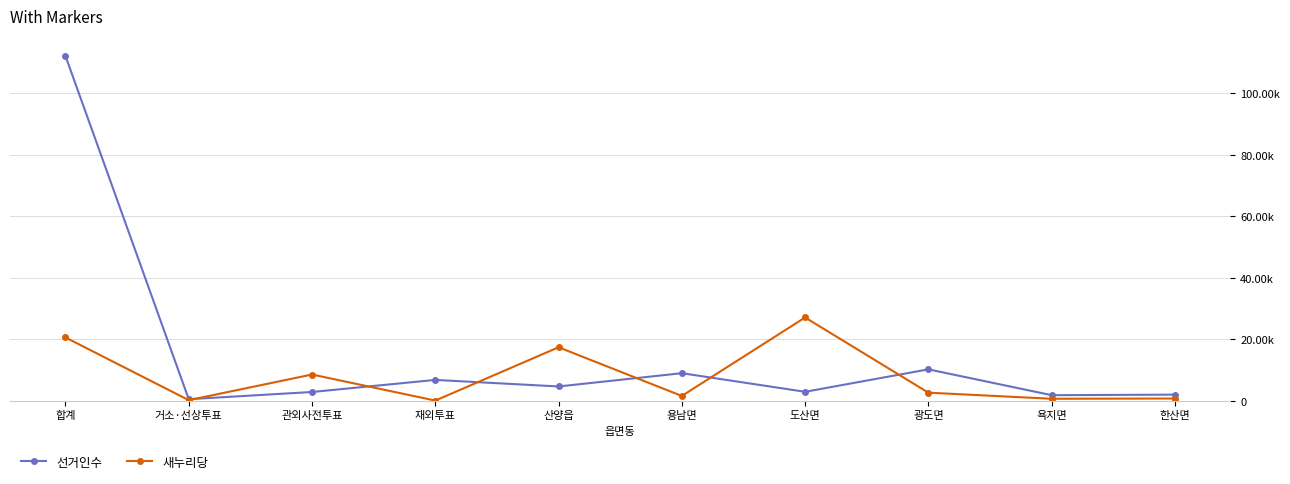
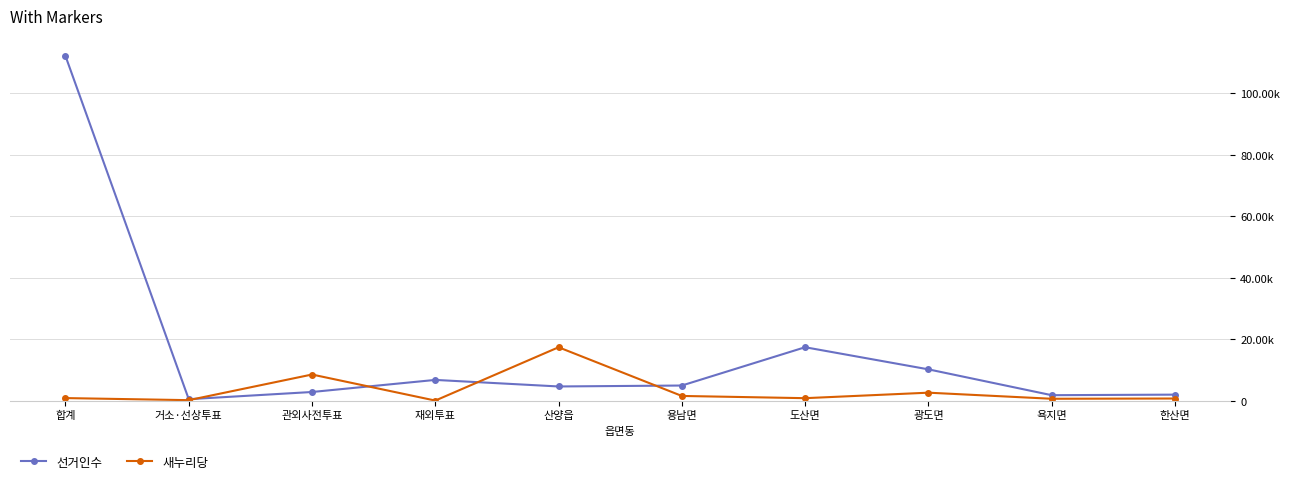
새누리당, 합계: 21000 -> 1000
선거인수, 용남면: 9000 -> 5000
선거인수, 도산면: 3000 -> 17000
새누리당, 도산면: 27000 -> 1000
